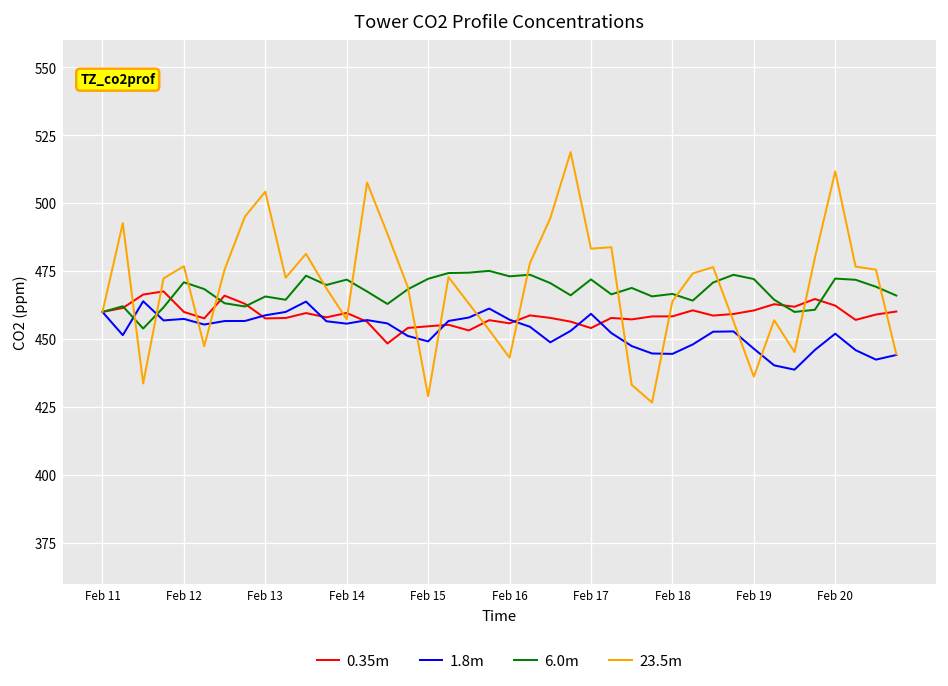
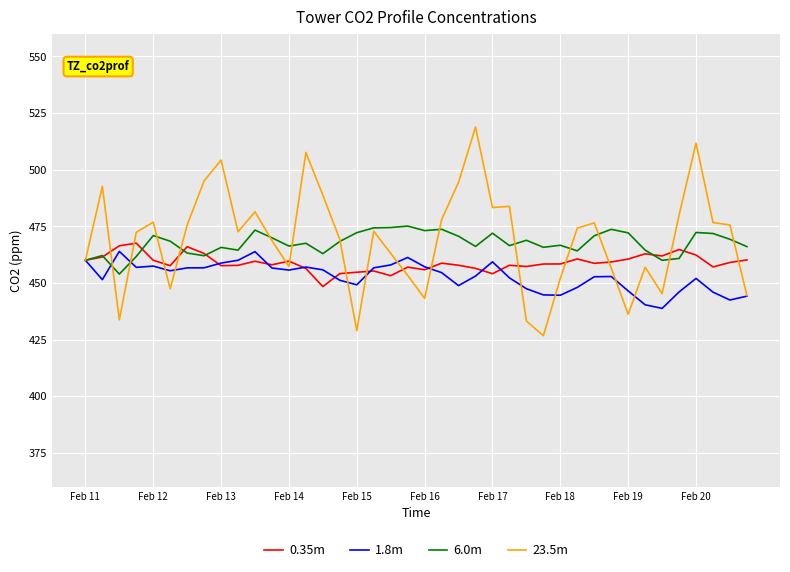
6.0m, Feb 14: 472 -> 466
23.5m, Feb 18: 464 -> 452
